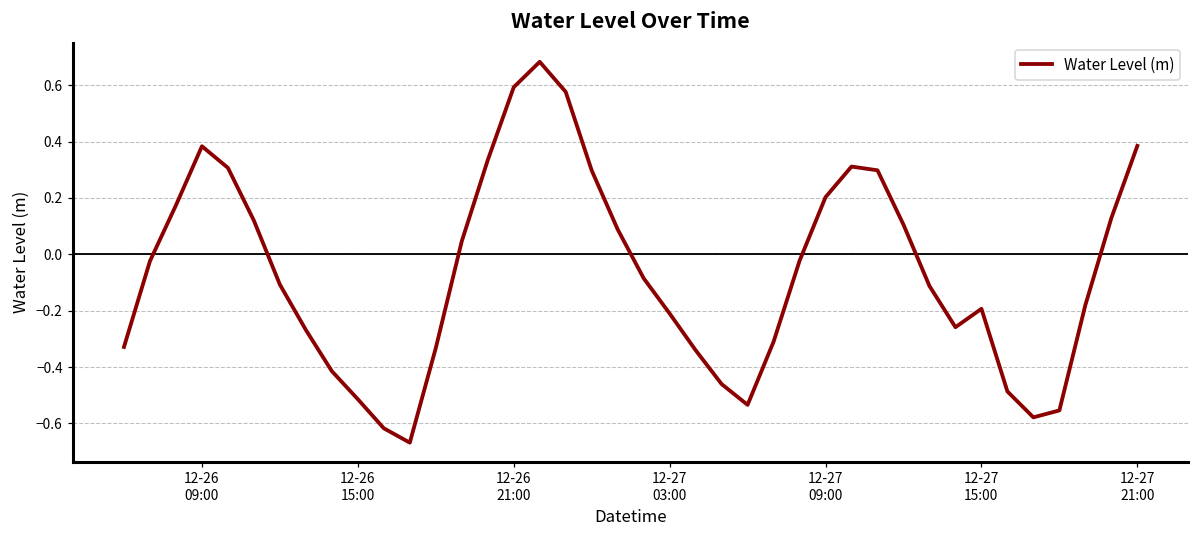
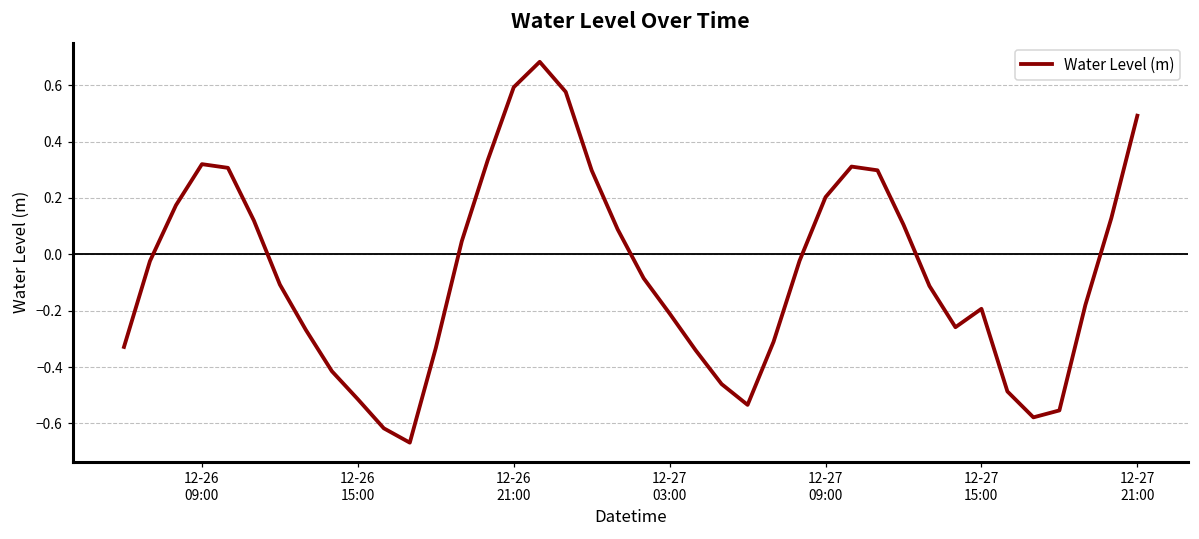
12-26 09:00: 0.38 -> 0.32
12-27 21:00: 0.38 -> 0.49
